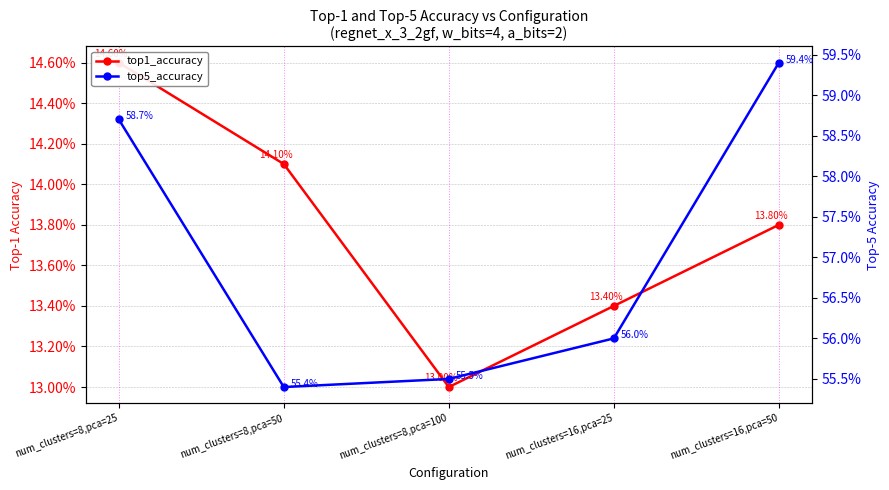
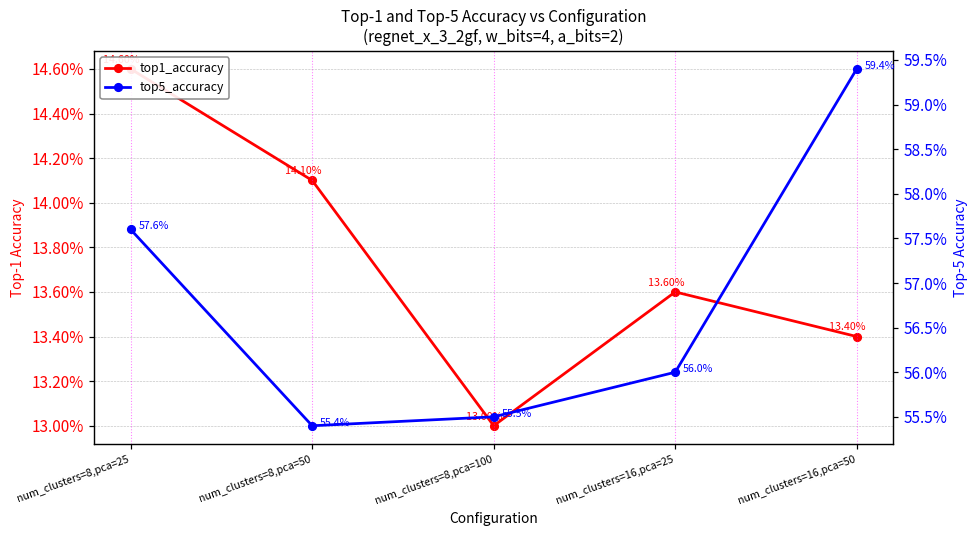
top1_accuracy, num_clusters=16,pca=25: 13.40% -> 13.60%
top1_accuracy, num_clusters=16,pca=50: 13.80% -> 13.40%
top5_accuracy, num_clusters=8,pca=25: 58.7% -> 57.6%
